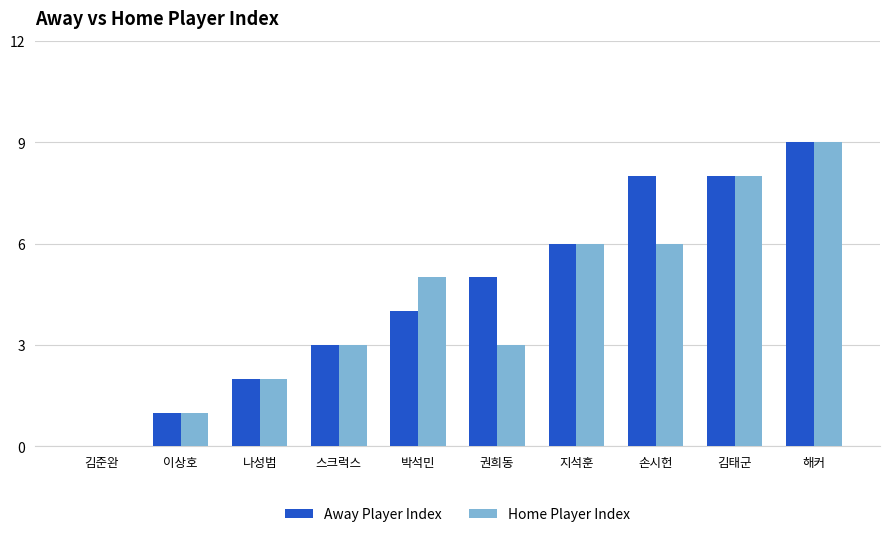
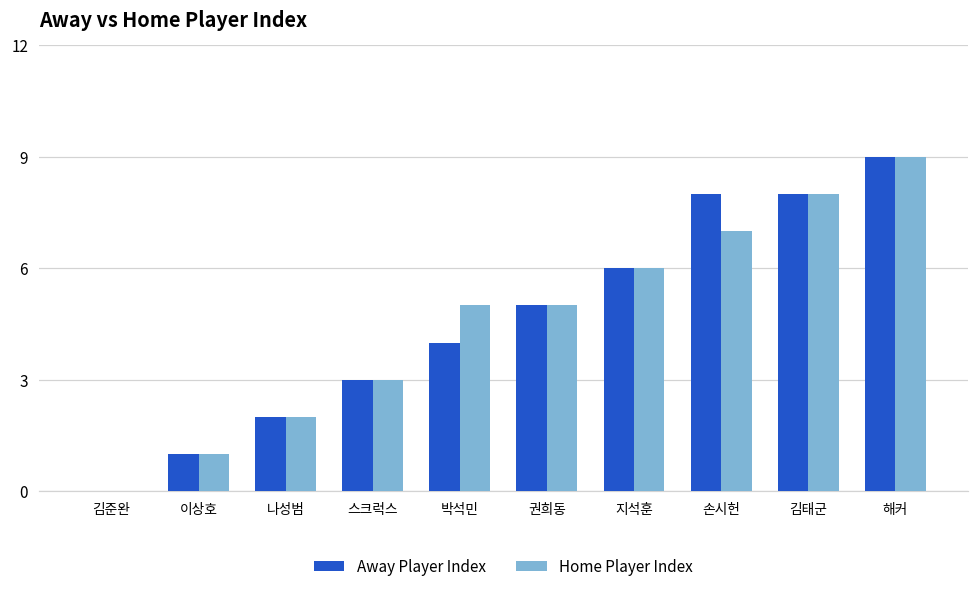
Home Player Index, 권희동: 3 -> 5
Home Player Index, 손시헌: 6 -> 7
